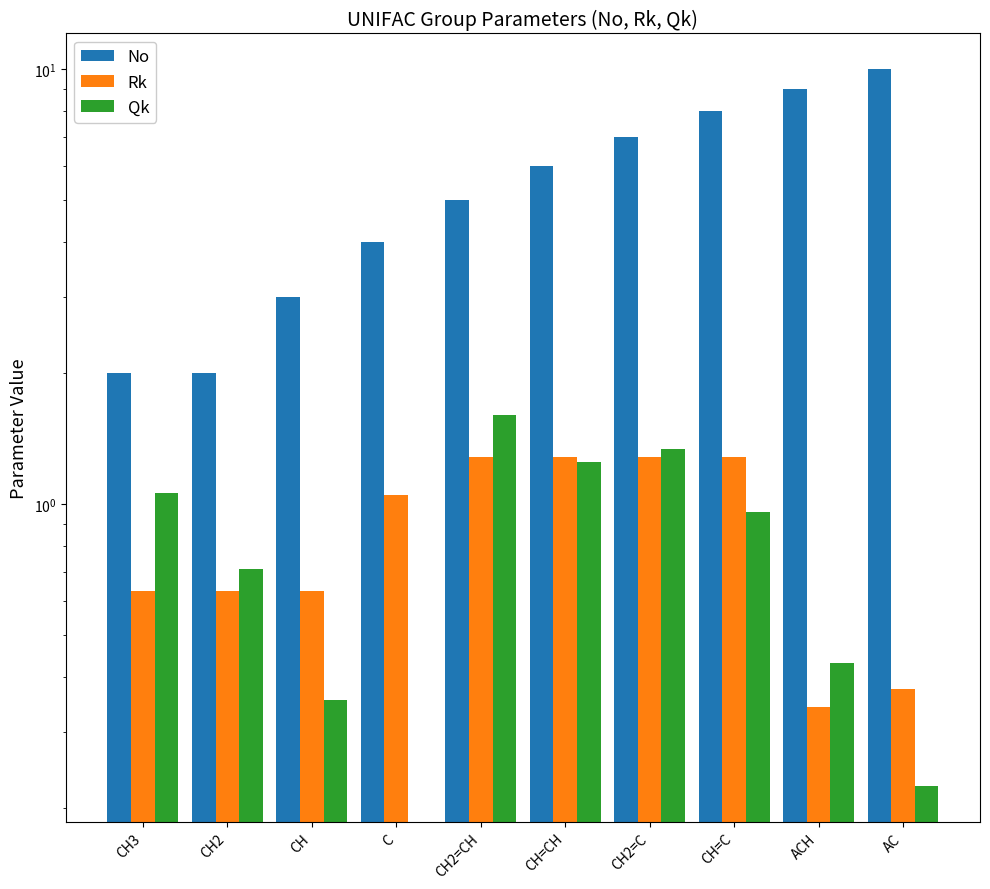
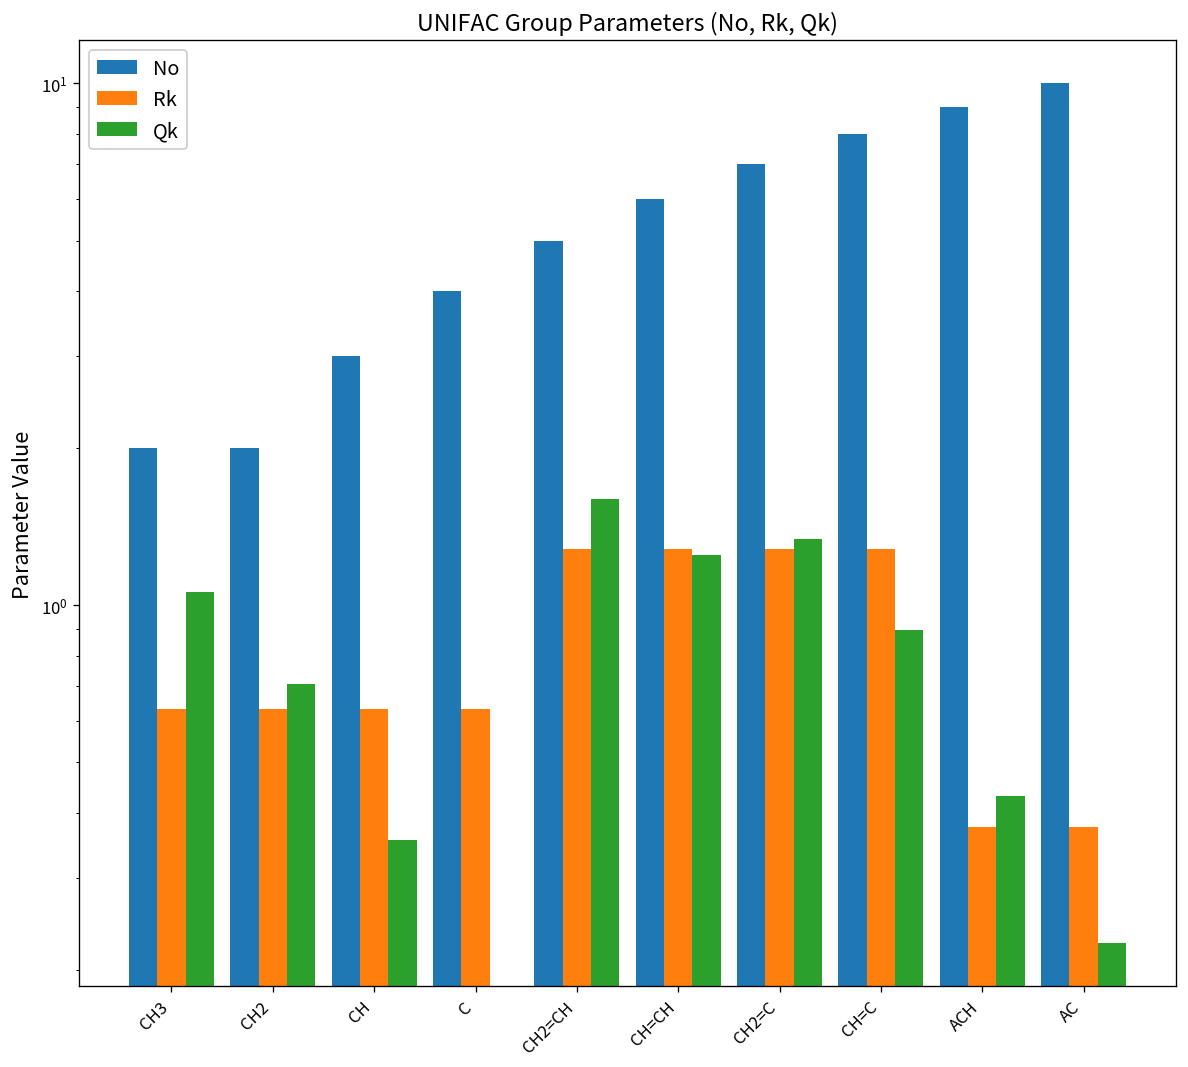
Rk, C: 1.05 -> 0.63
Qk, CH=C: 0.96 -> 0.90
Rk, ACH: 0.34 -> 0.38
